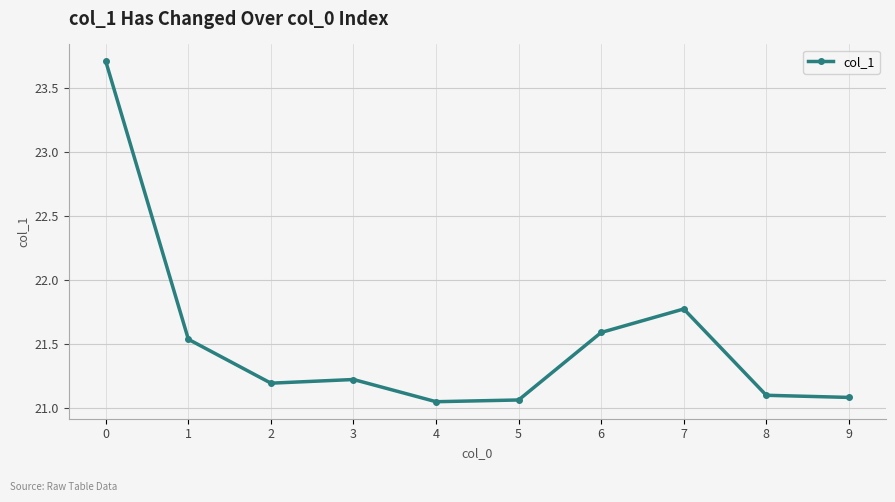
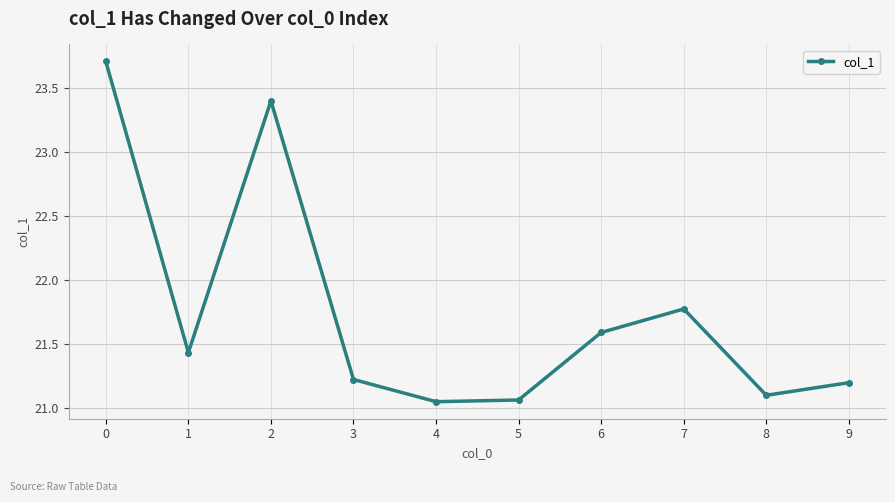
1: 21.54 -> 21.43
2: 21.19 -> 23.40
9: 21.08 -> 21.20
